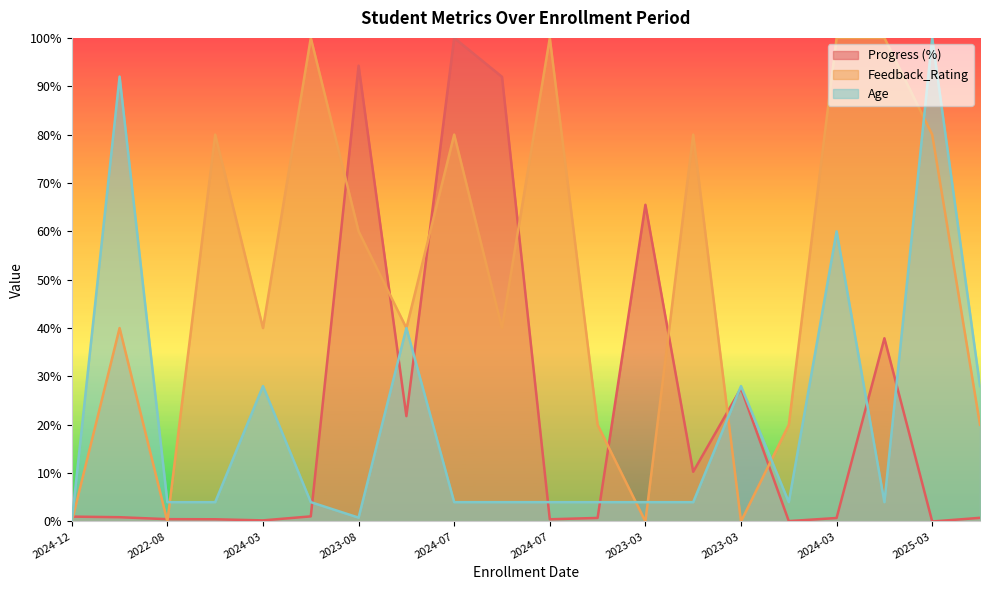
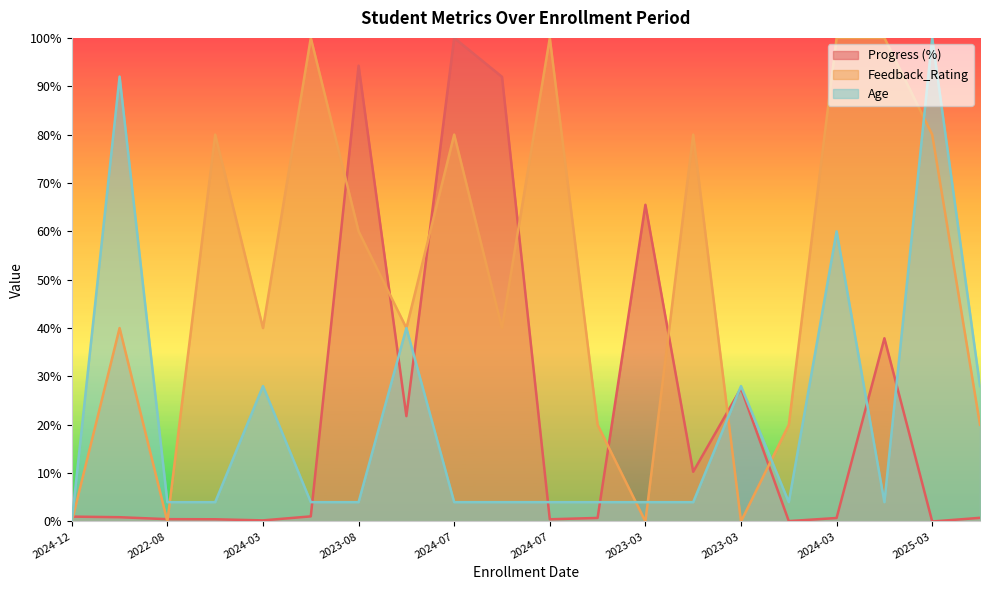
Age, 2023-08: 1% -> 4%
